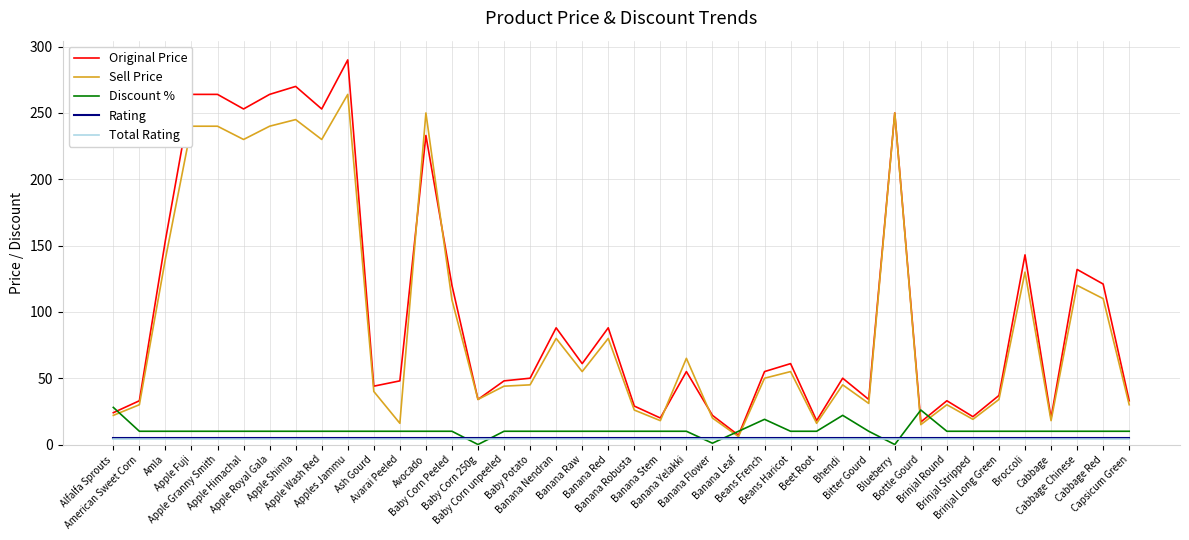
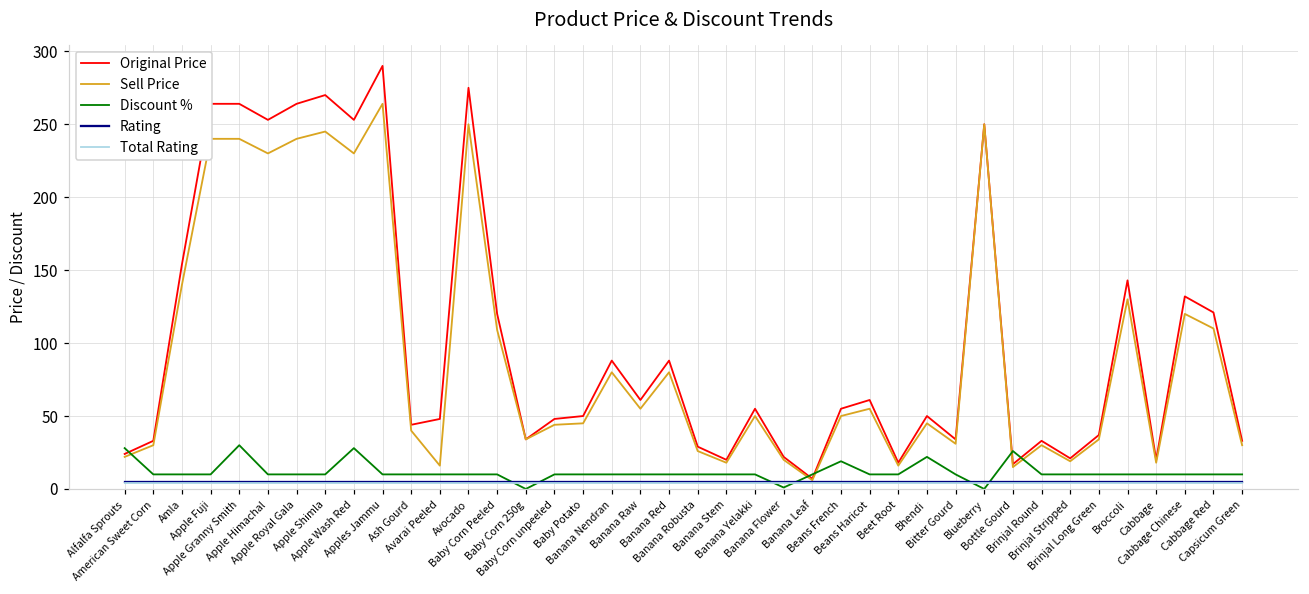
Discount %, Apple Granny Smith: 10 -> 30
Discount %, Apple Wash Red: 10 -> 28
Original Price, Avocado: 233 -> 275
Sell Price, Banana Yelakki: 65 -> 50
